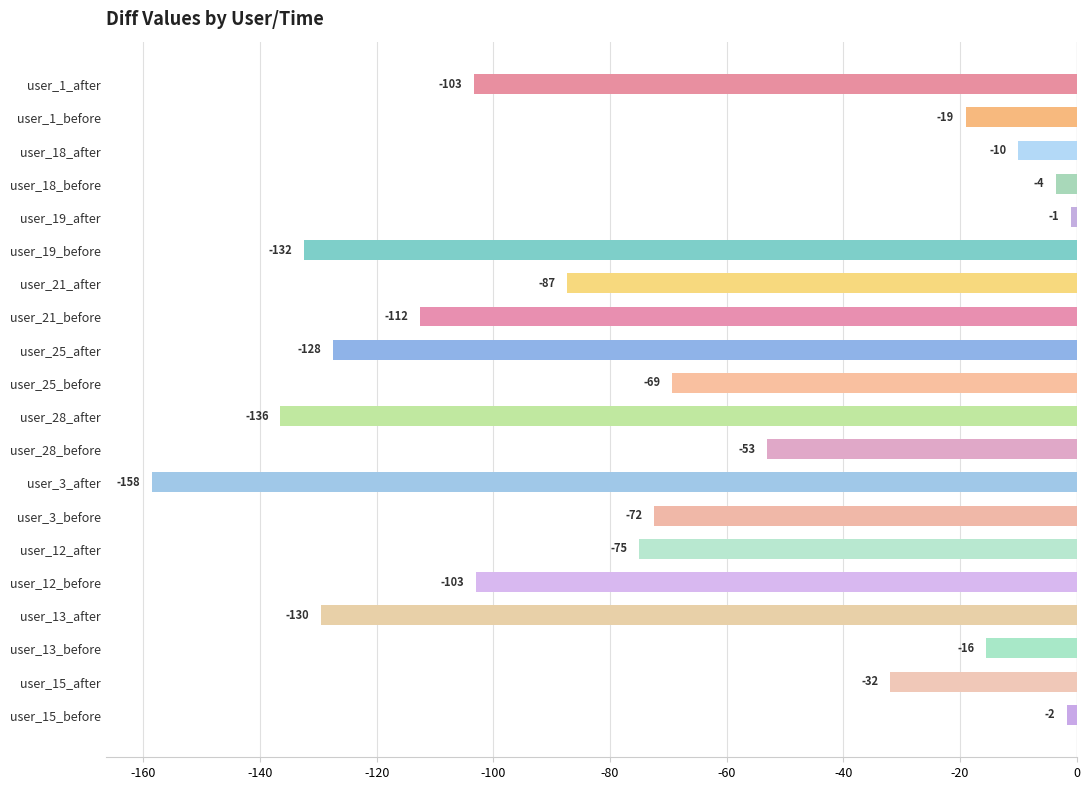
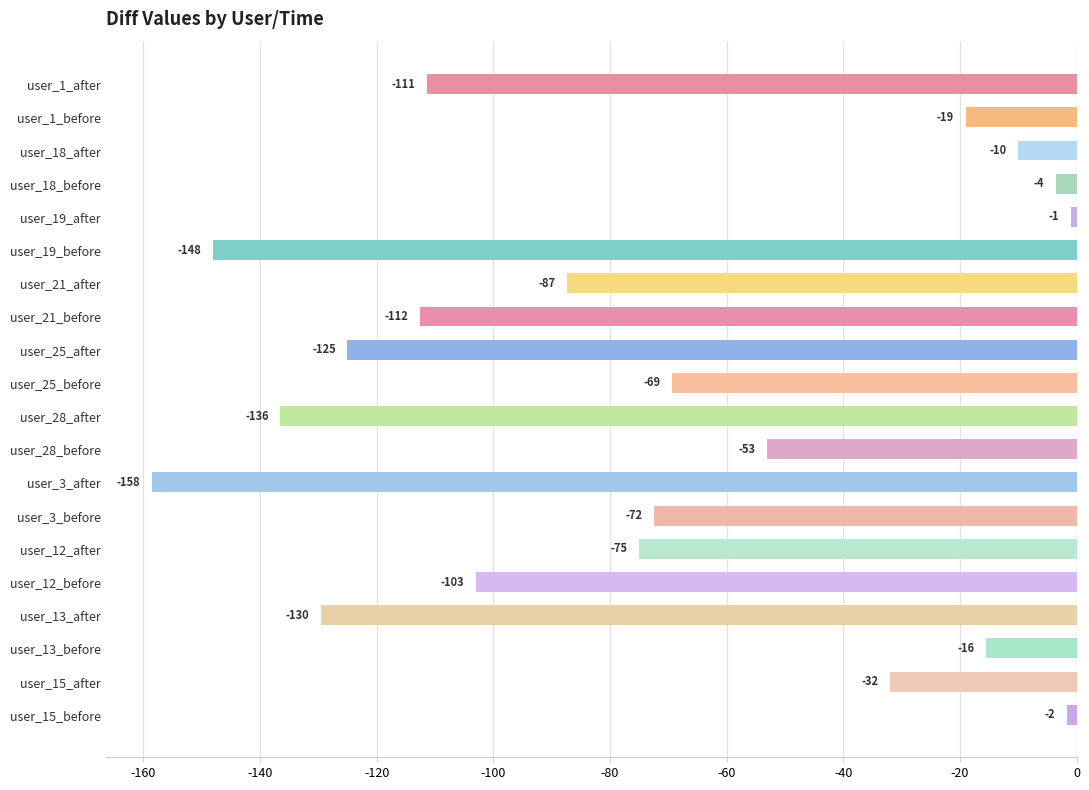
user_1_after: -103 -> -111
user_19_before: -132 -> -148
user_25_after: -128 -> -125
